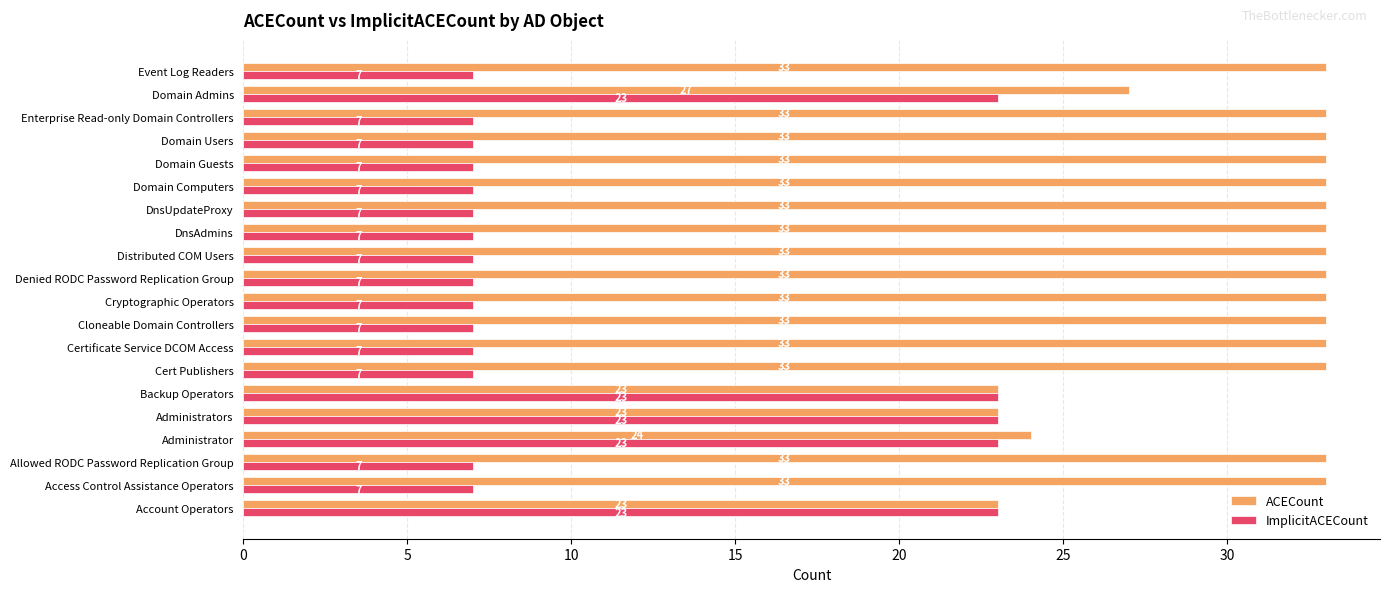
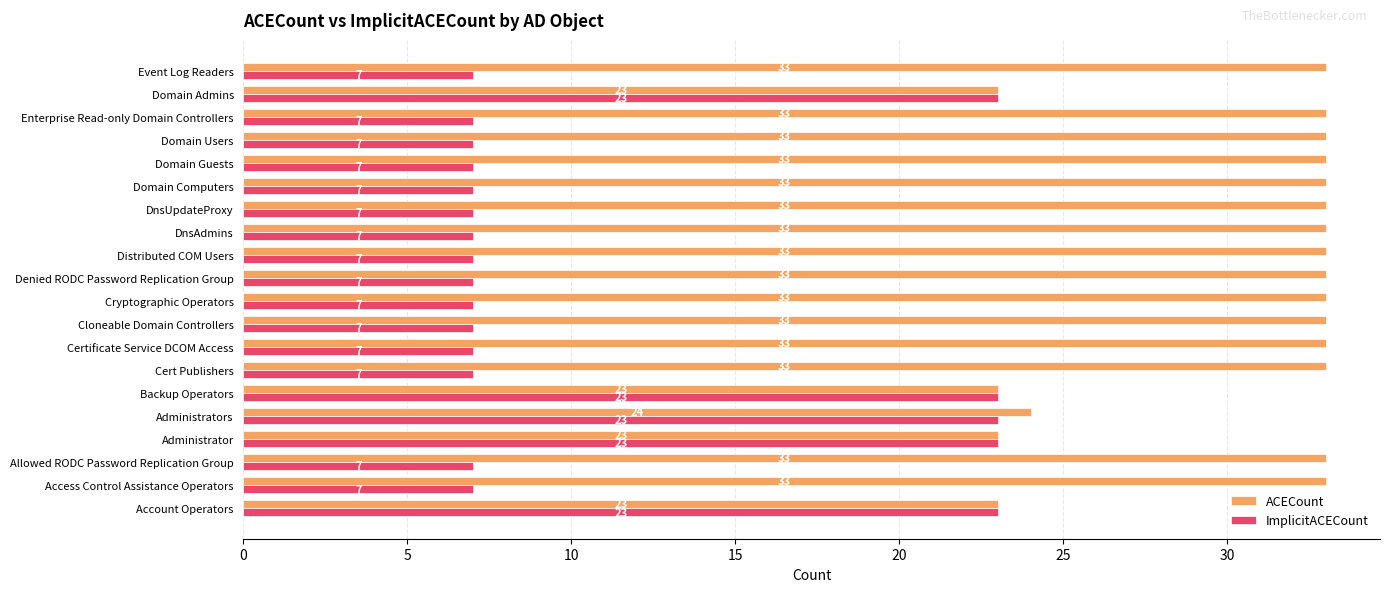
ACECount, Domain Admins: 27 -> 23
ACECount, Administrators: 23 -> 24
ACECount, Administrator: 24 -> 23
